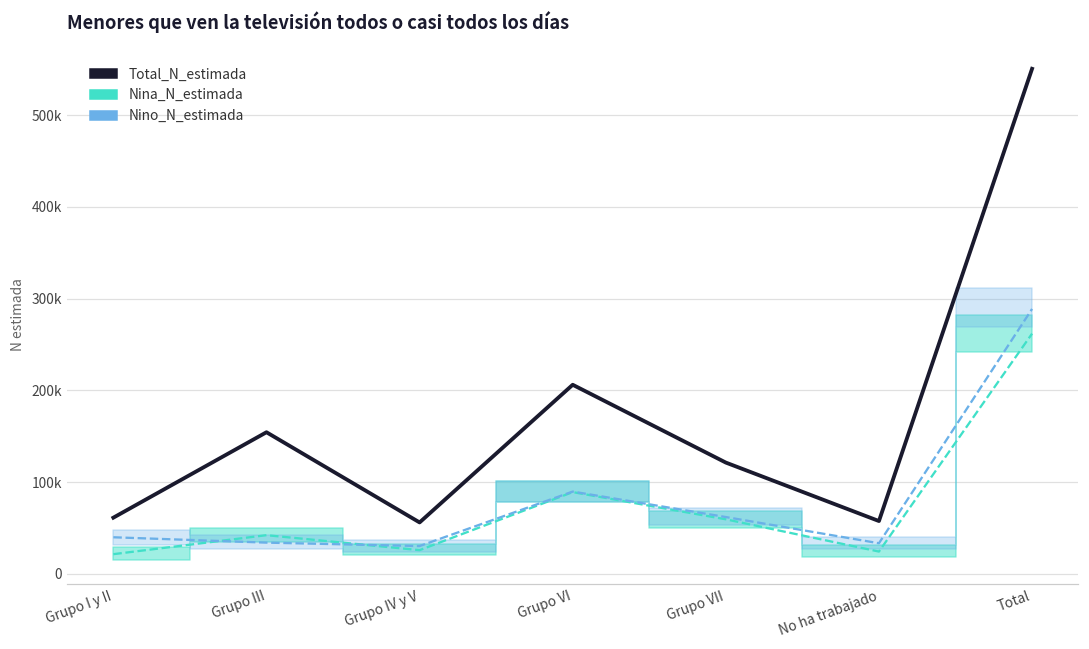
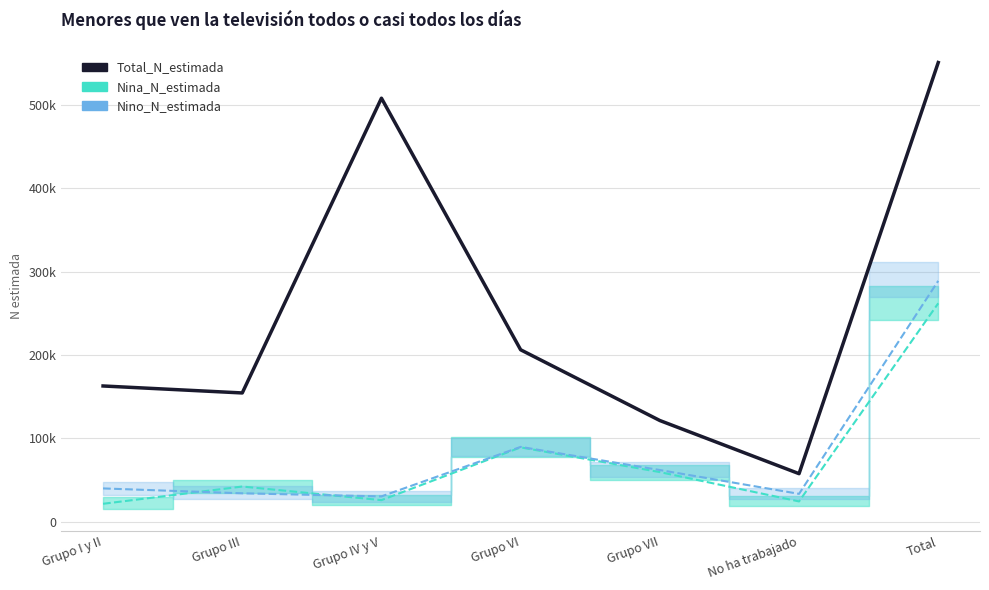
Total_N_estimada, Grupo I y II: 60000 -> 160000
Total_N_estimada, Grupo IV y V: 60000 -> 510000
